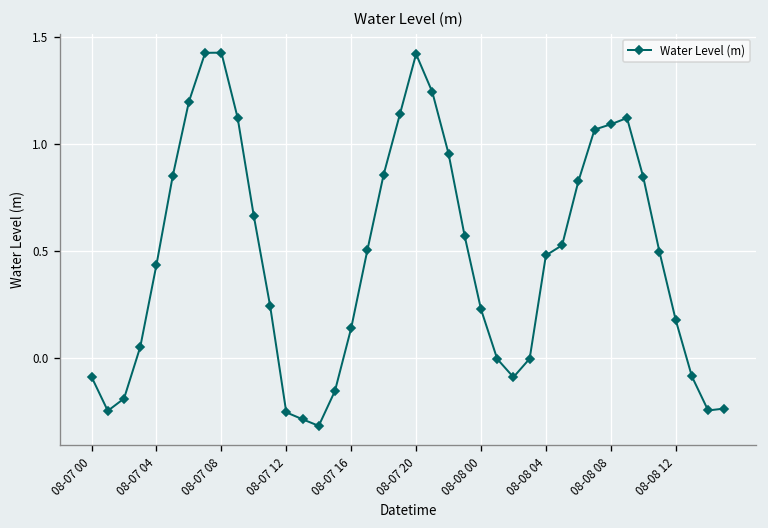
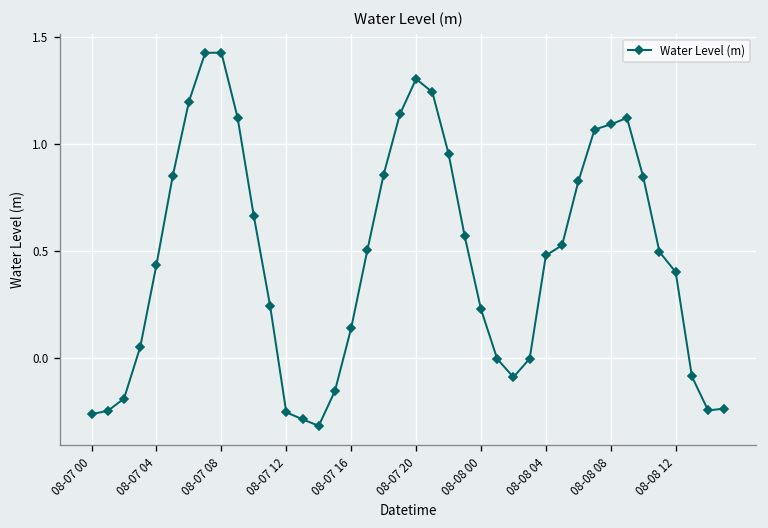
08-07 00: -0.09 -> -0.26
08-07 20: 1.42 -> 1.30
08-08 12: 0.18 -> 0.40
